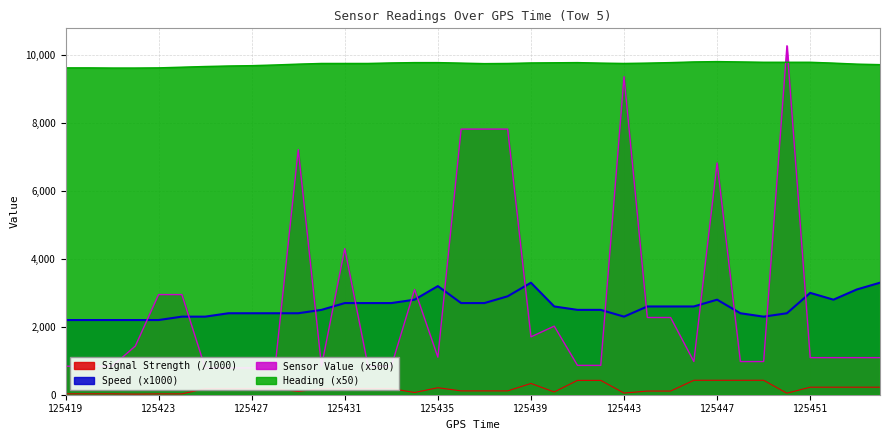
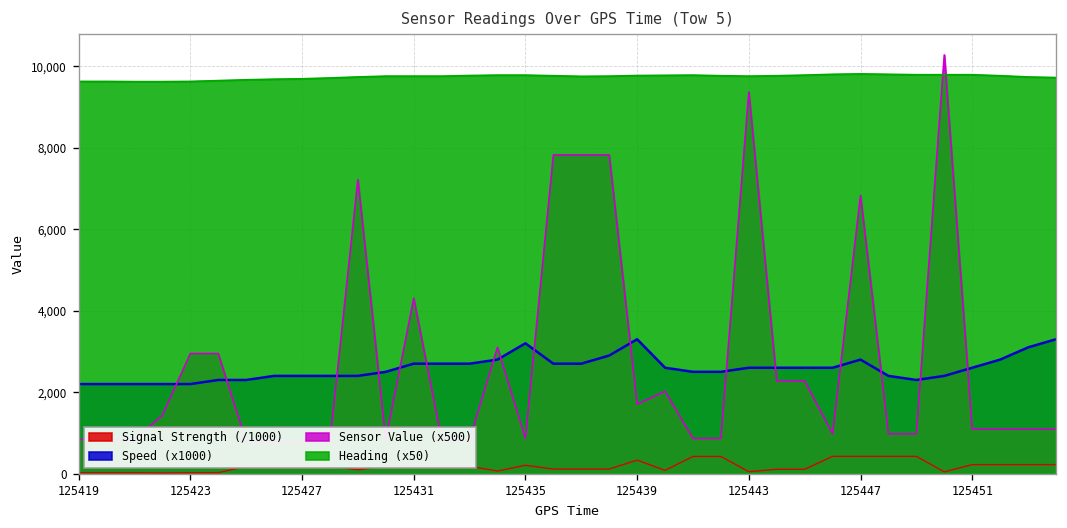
Sensor Value (x500), 125435: 1,100 -> 900
Speed (x1000), 125443: 2,300 -> 2,600
Speed (x1000), 125451: 3,000 -> 2,600
